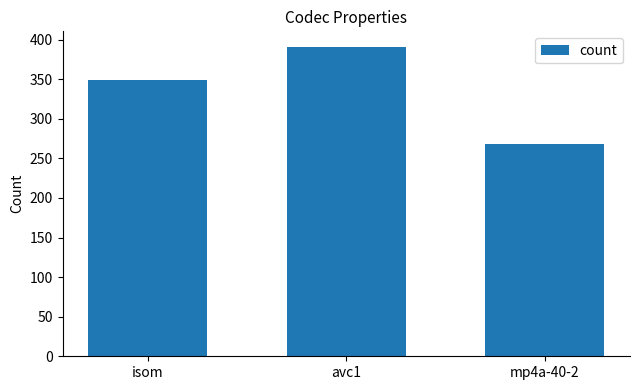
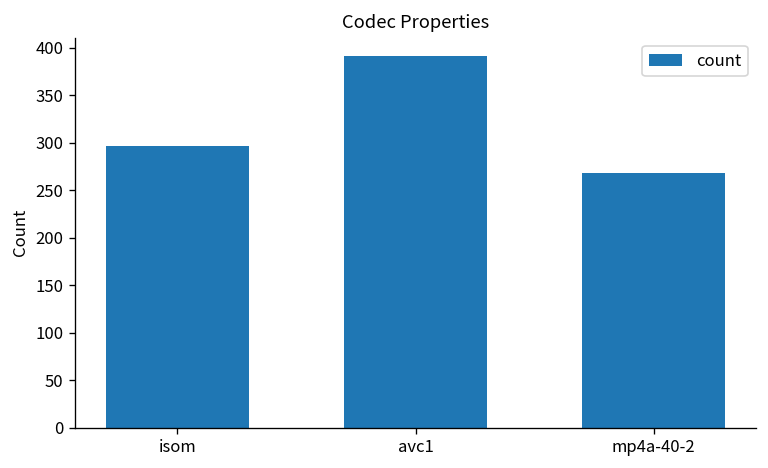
isom: 350 -> 300
